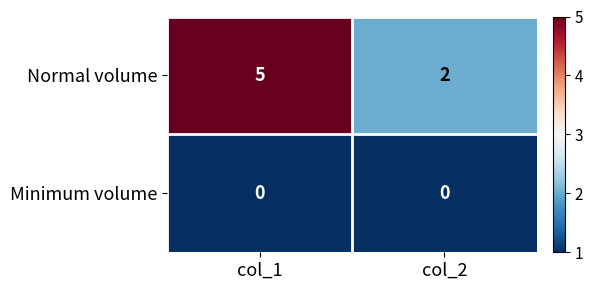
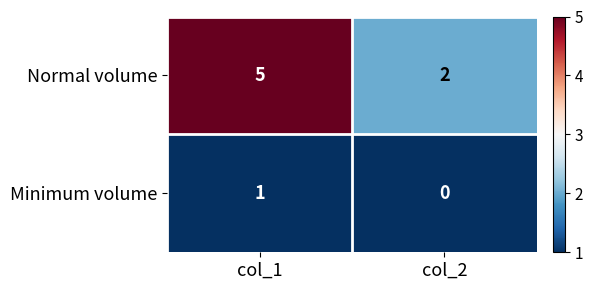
Minimum volume, col_1: 0 -> 1
